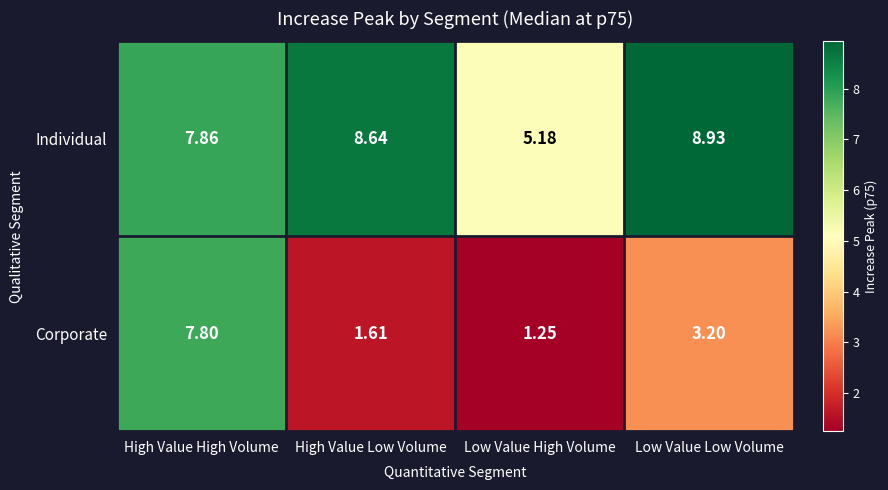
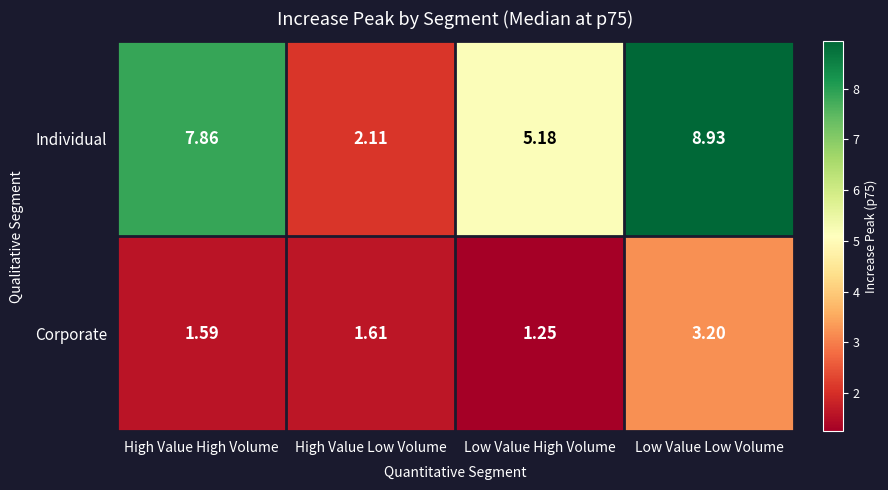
Individual, High Value Low Volume: 8.64 -> 2.11
Corporate, High Value High Volume: 7.80 -> 1.59
